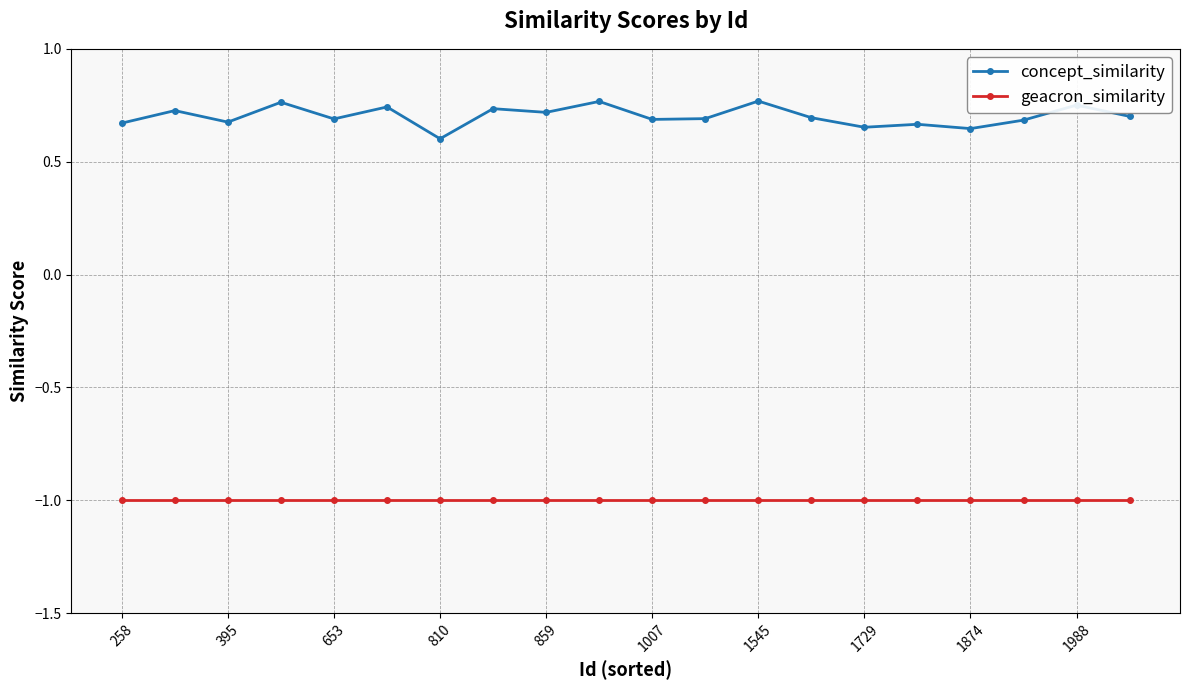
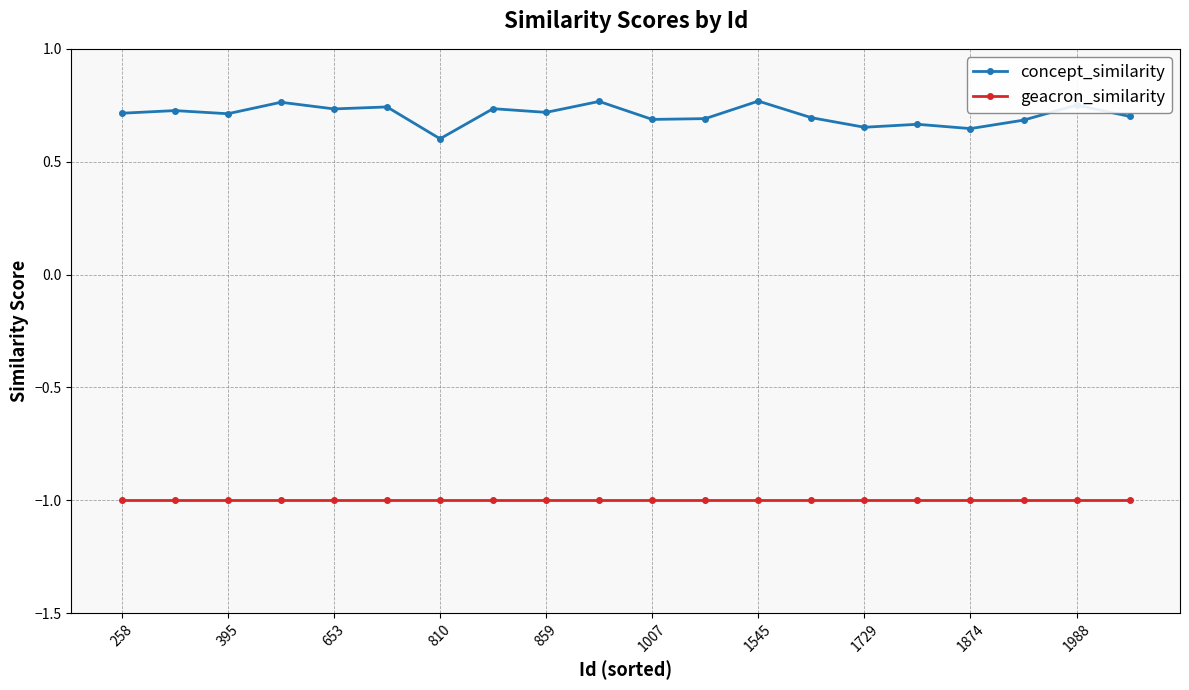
concept_similarity, 258: 0.67 -> 0.71
concept_similarity, 395: 0.68 -> 0.71
concept_similarity, 653: 0.69 -> 0.73
